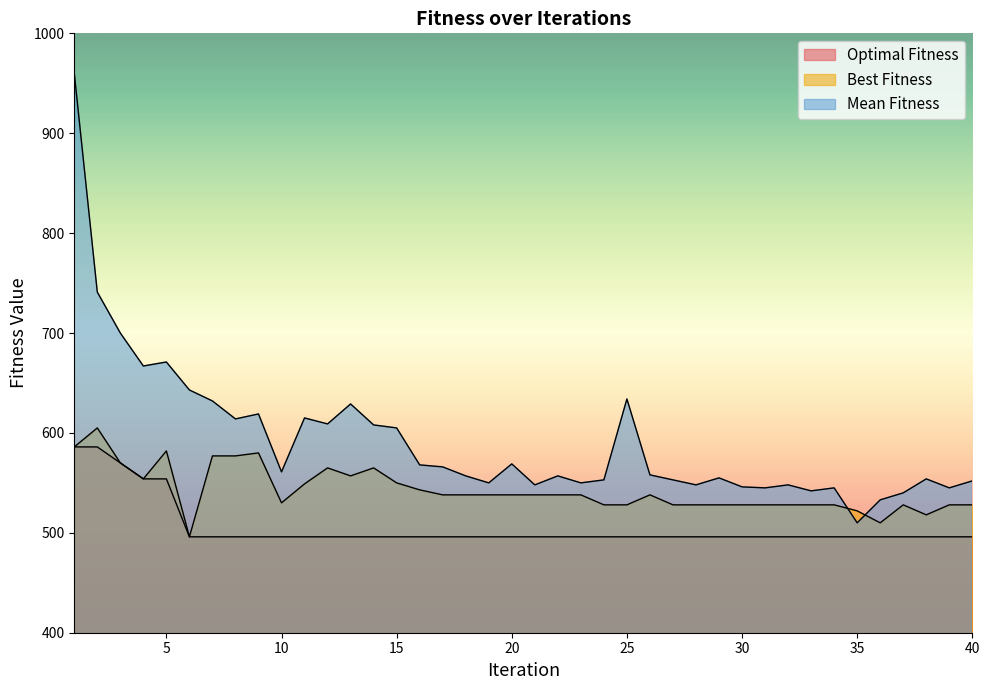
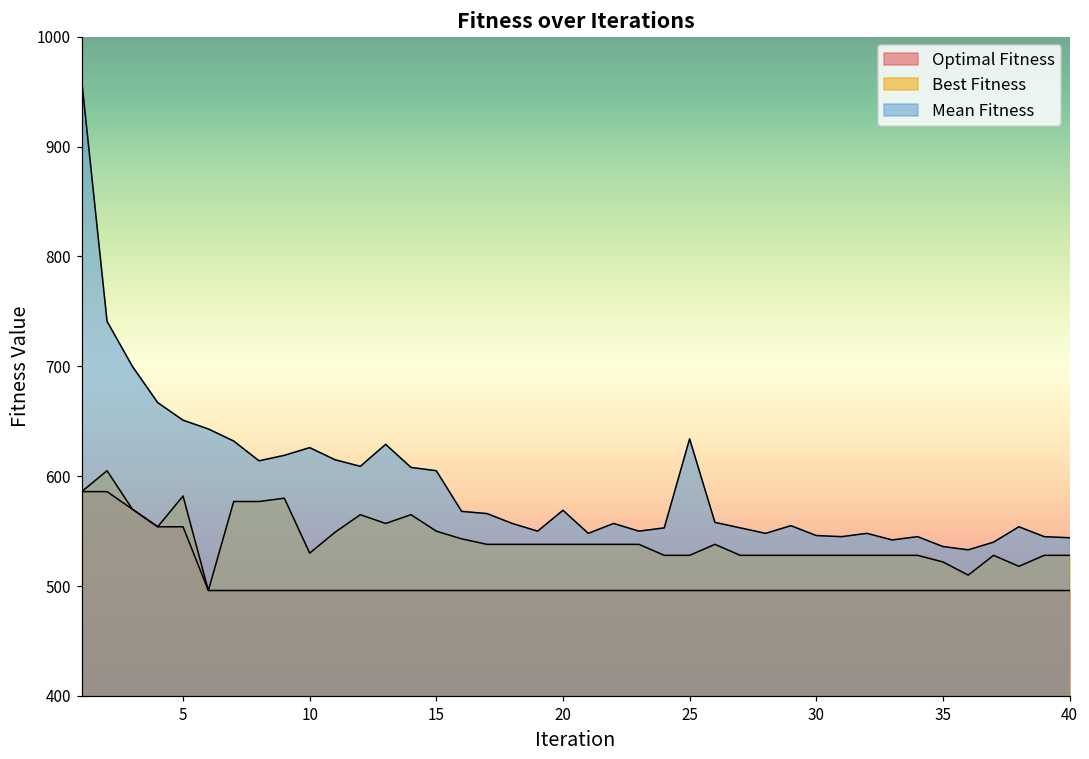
Mean Fitness, 5: 670 -> 650
Mean Fitness, 10: 560 -> 630
Mean Fitness, 35: 510 -> 540
Mean Fitness, 40: 550 -> 540
